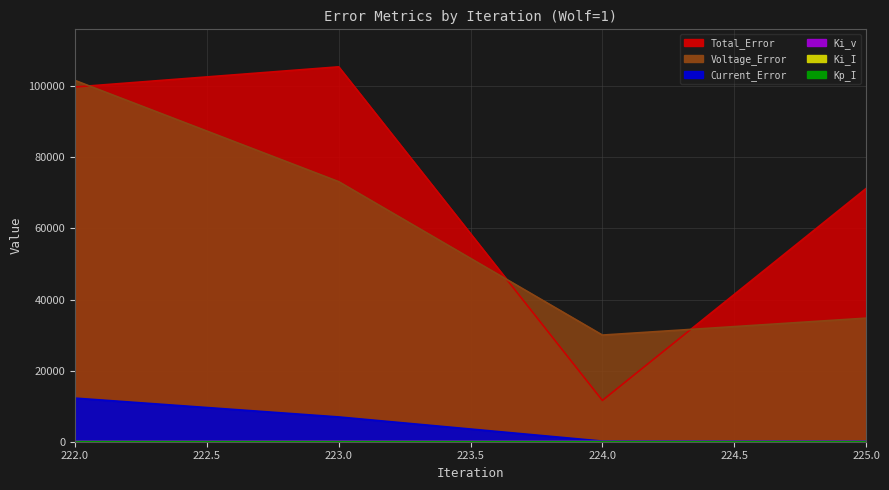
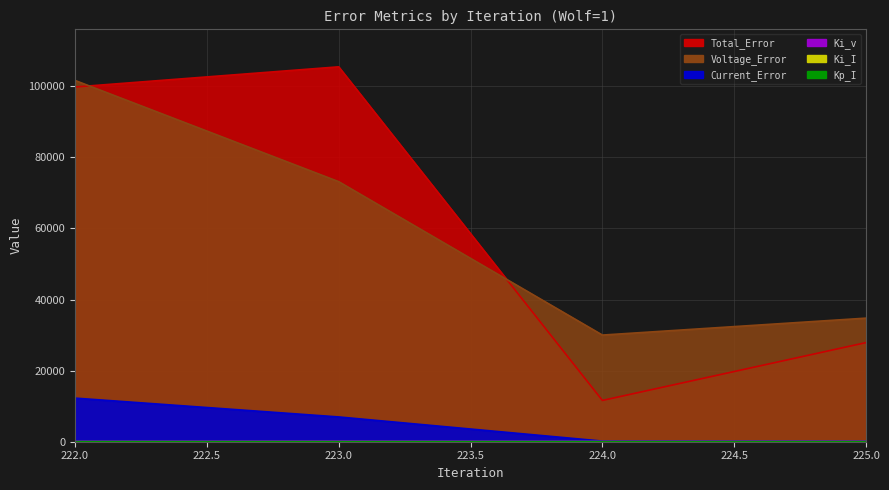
Total_Error, 225.0: 71000 -> 28000
